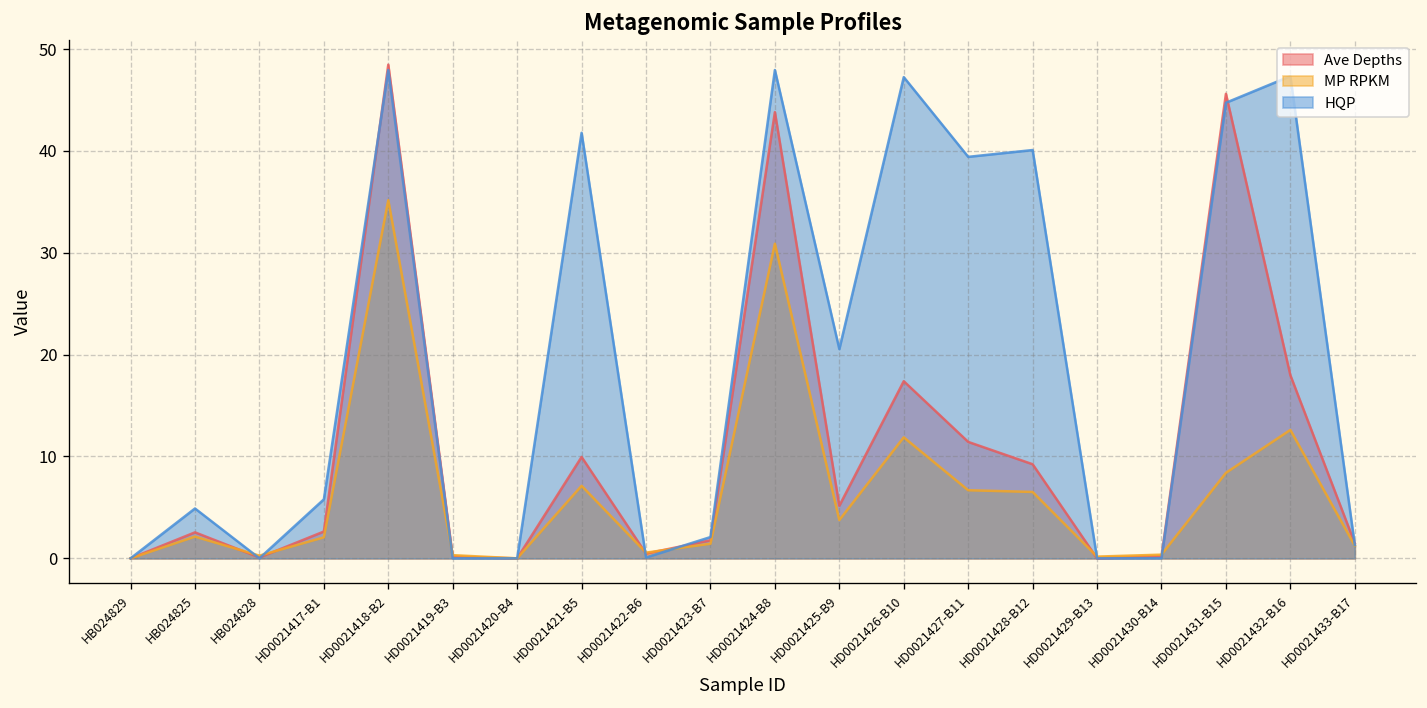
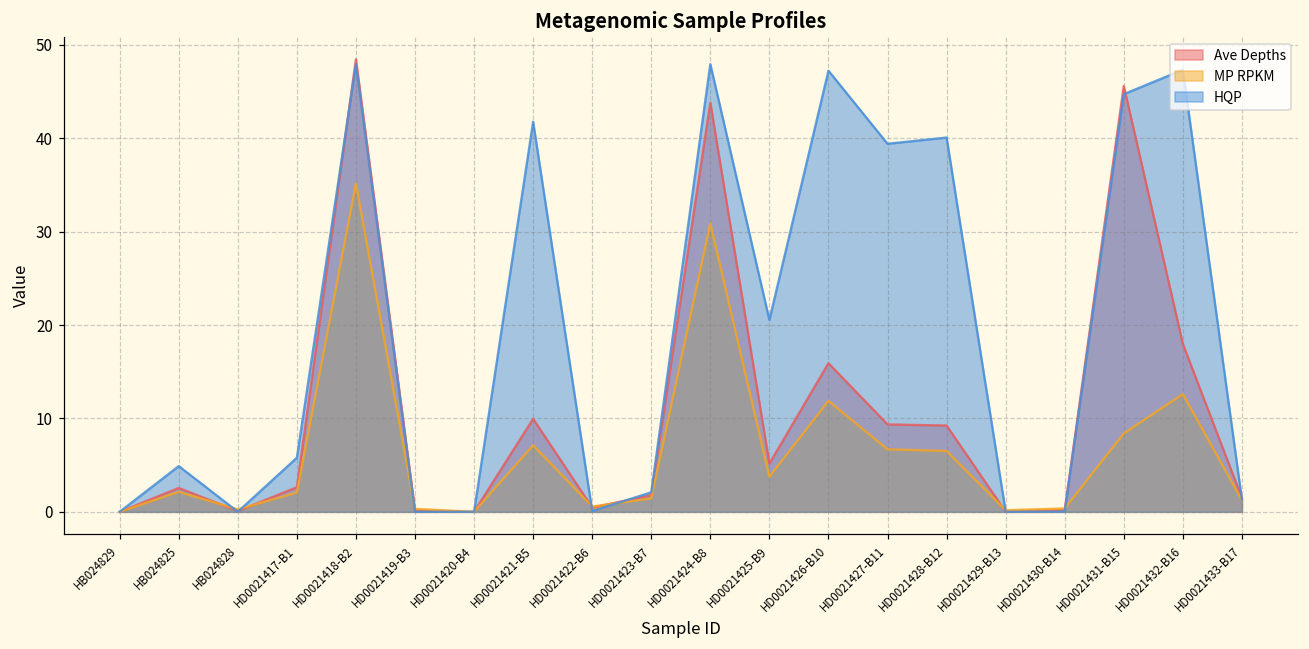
Ave Depths, HD0021426-B10: 17 -> 16
Ave Depths, HD0021427-B11: 11 -> 9
